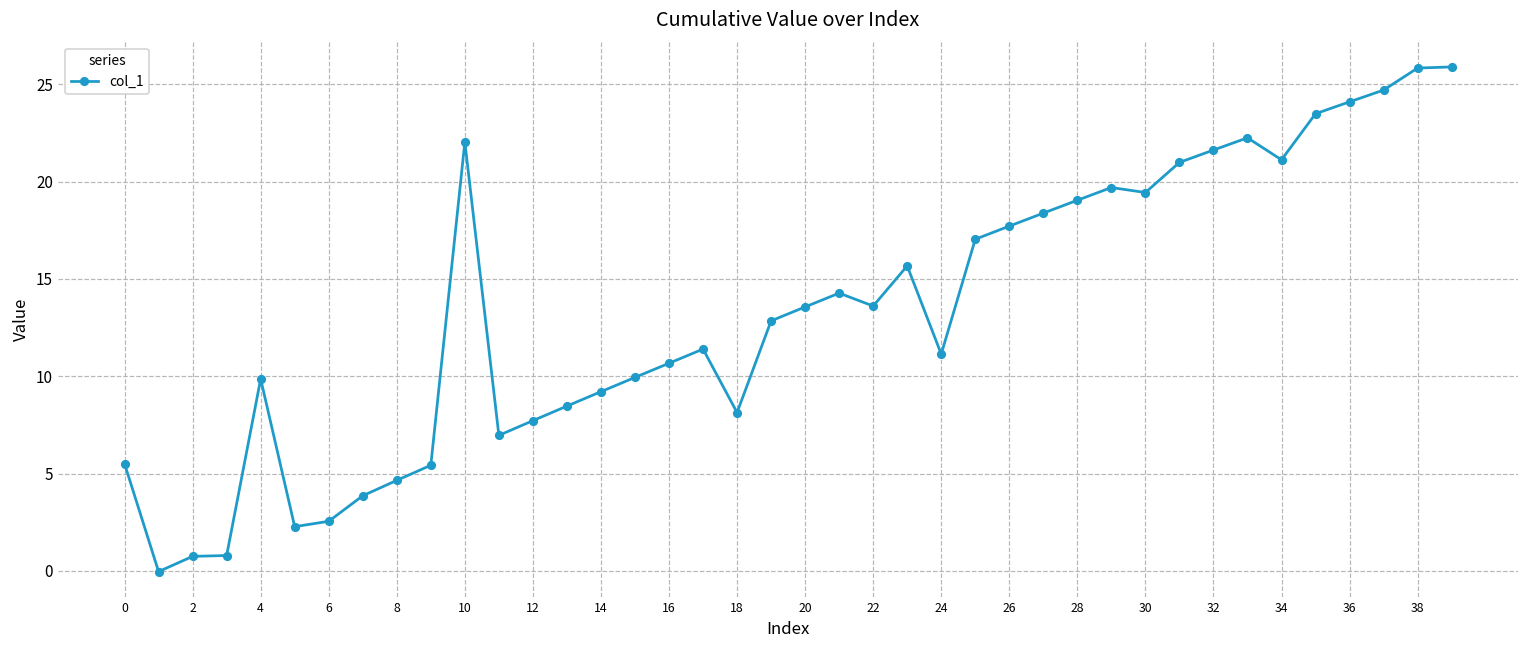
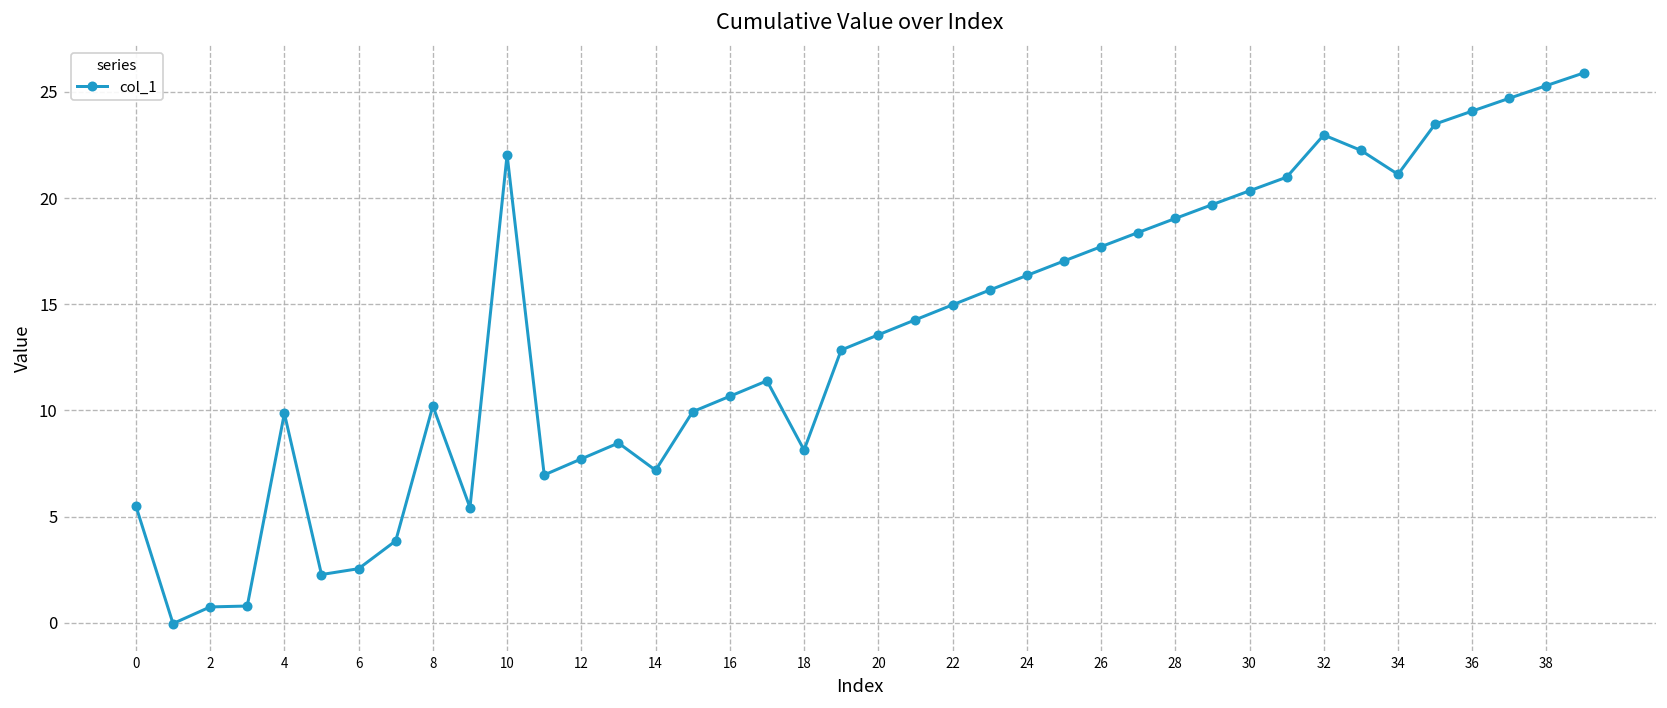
8: 4.6 -> 10.2
14: 9.2 -> 7.2
22: 13.6 -> 15.0
24: 11.1 -> 16.4
30: 19.4 -> 20.3
32: 21.6 -> 23.0
38: 25.8 -> 25.3
